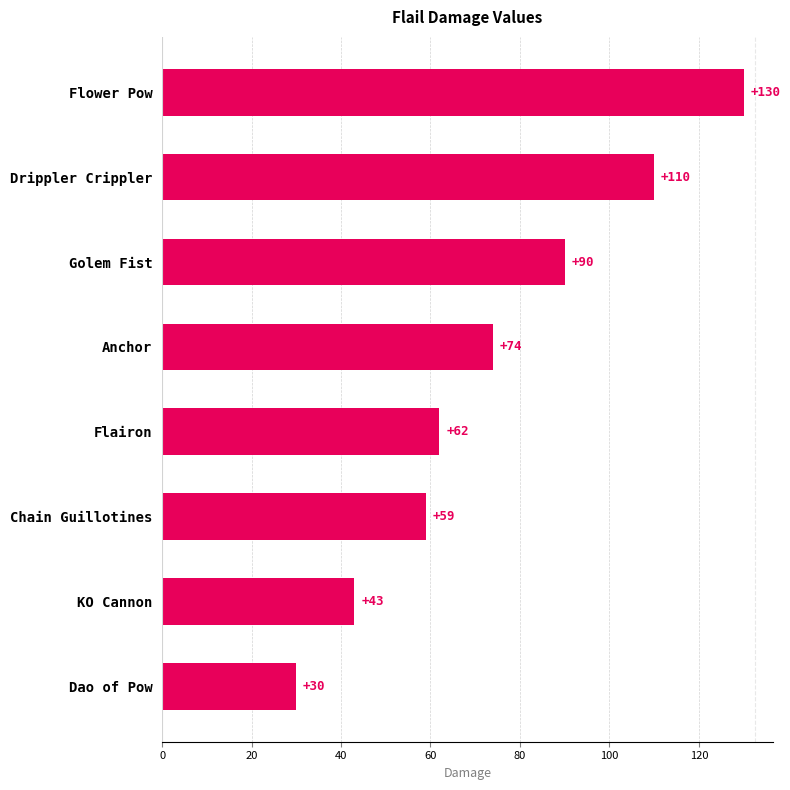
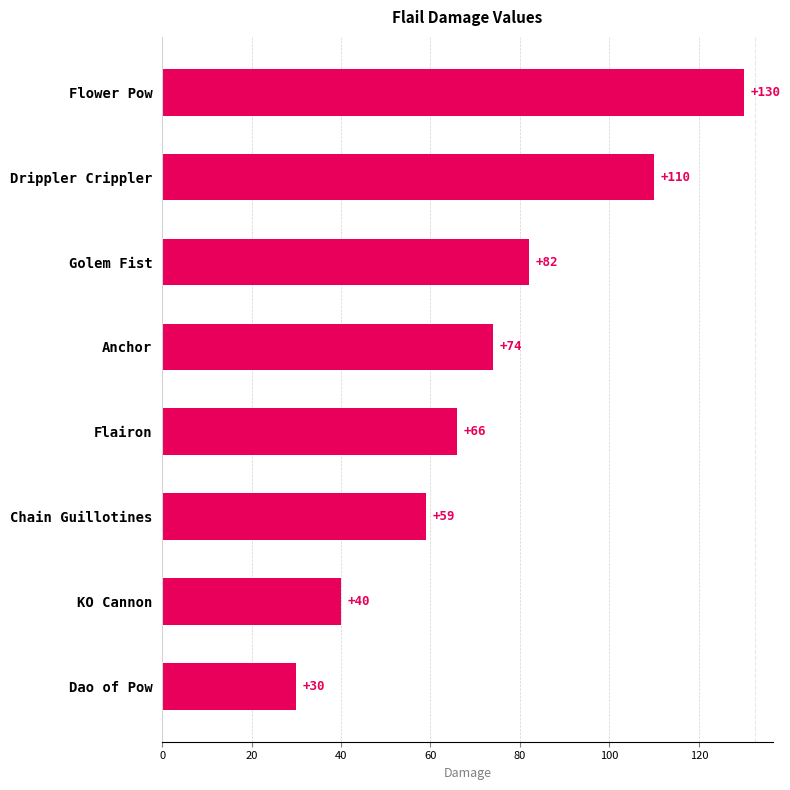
Golem Fist: +90 -> +82
Flairon: +62 -> +66
KO Cannon: +43 -> +40
